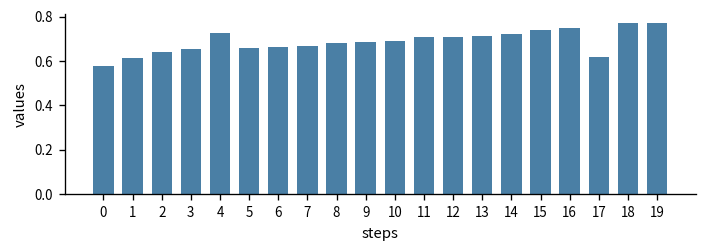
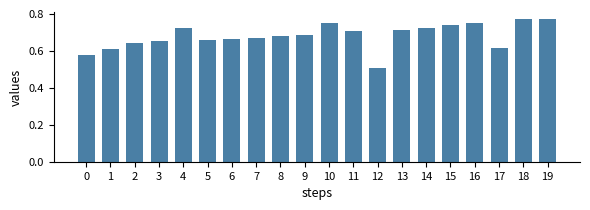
10: 0.69 -> 0.75
12: 0.71 -> 0.51
